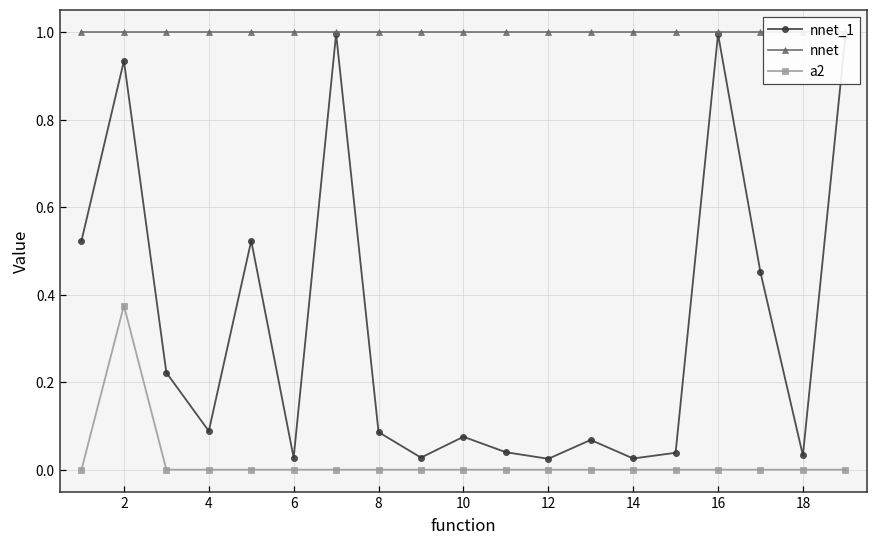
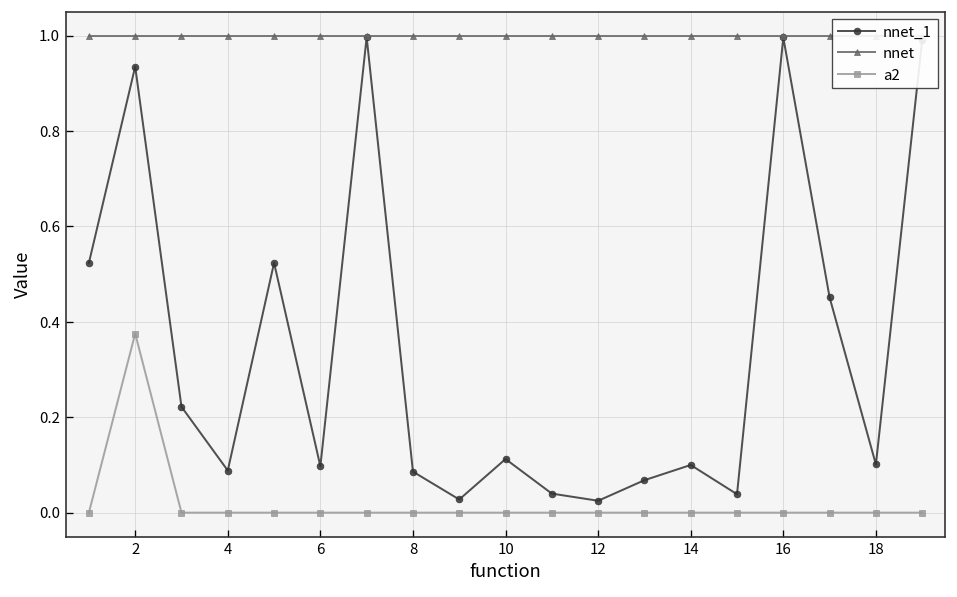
nnet_1, 6: 0.03 -> 0.10
nnet_1, 10: 0.08 -> 0.11
nnet_1, 14: 0.03 -> 0.10
nnet_1, 18: 0.03 -> 0.10
